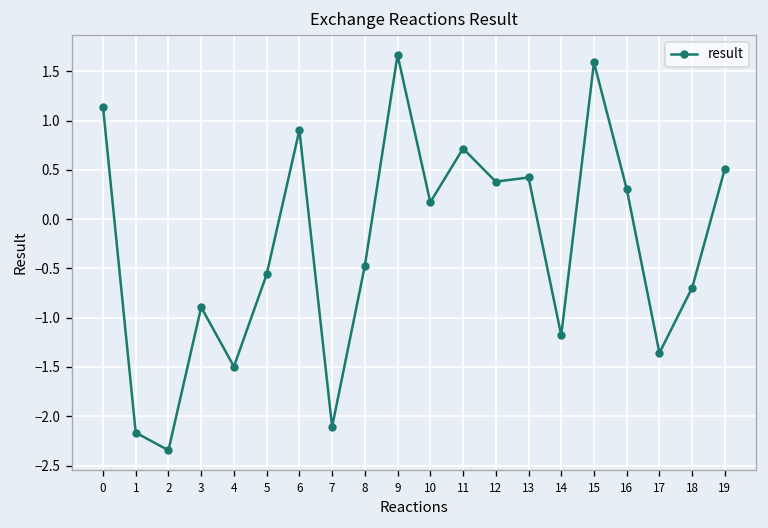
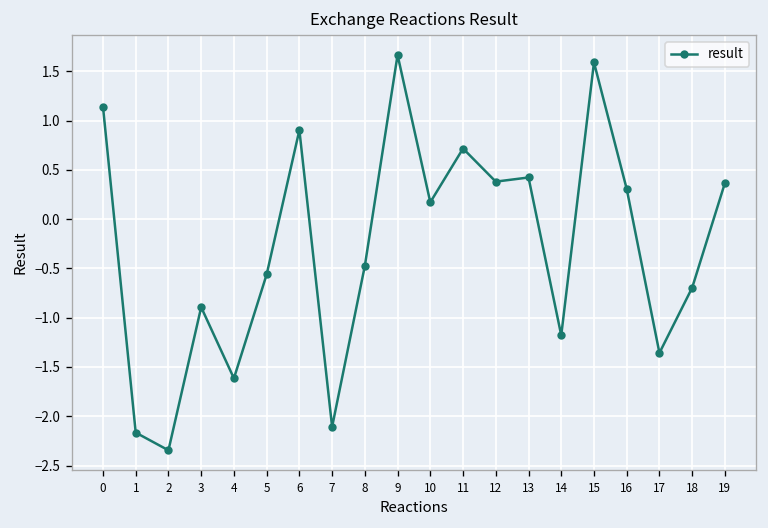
4: -1.5 -> -1.6
19: 0.5 -> 0.4
